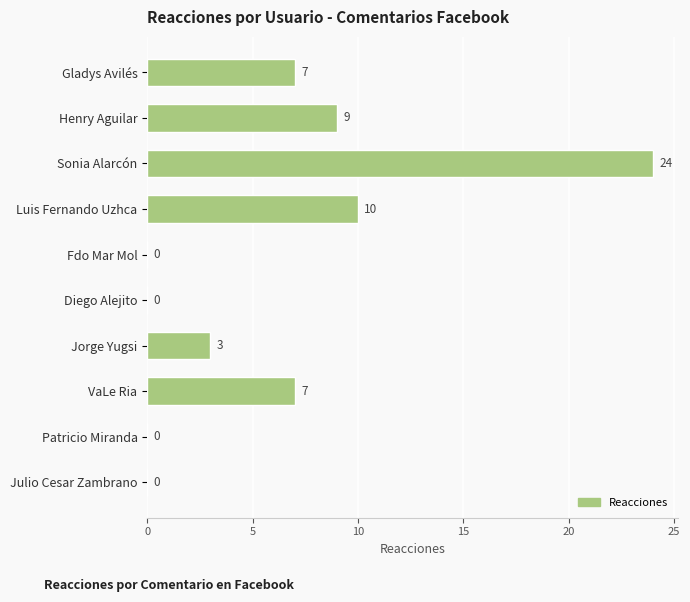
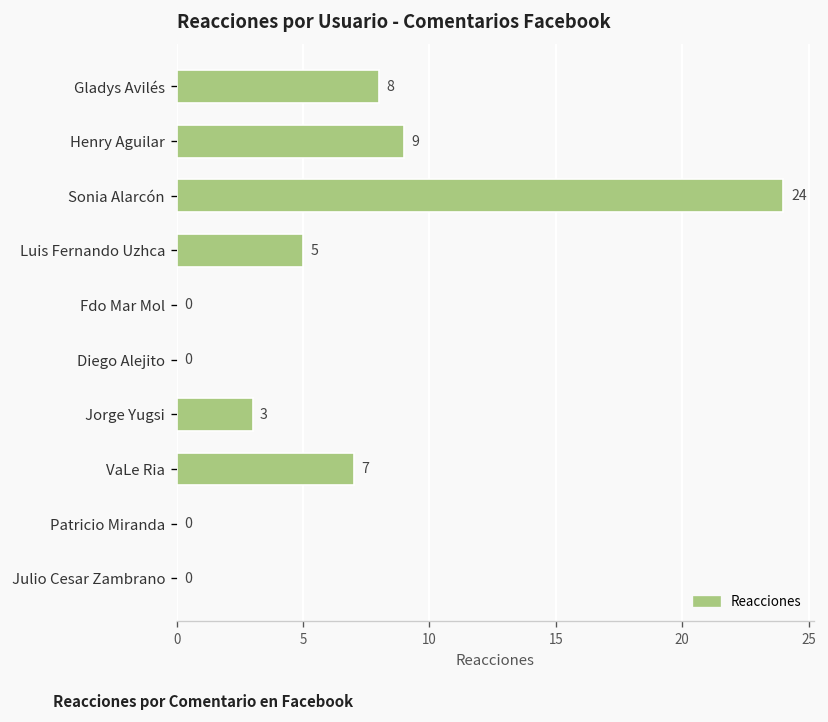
Gladys Avilés: 7 -> 8
Luis Fernando Uzhca: 10 -> 5
